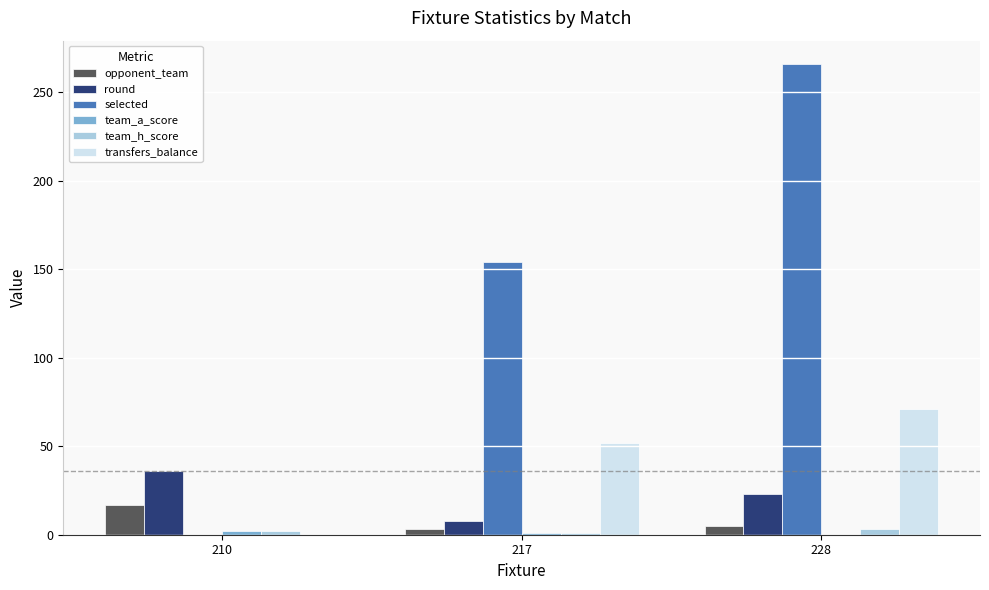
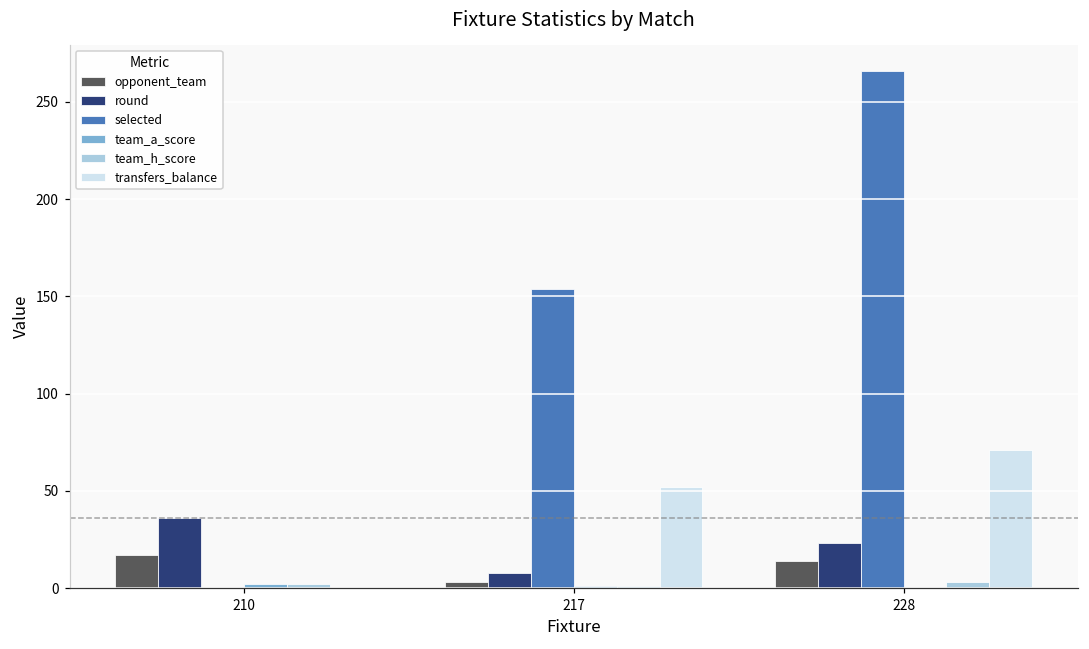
opponent_team, 228: 5 -> 14
